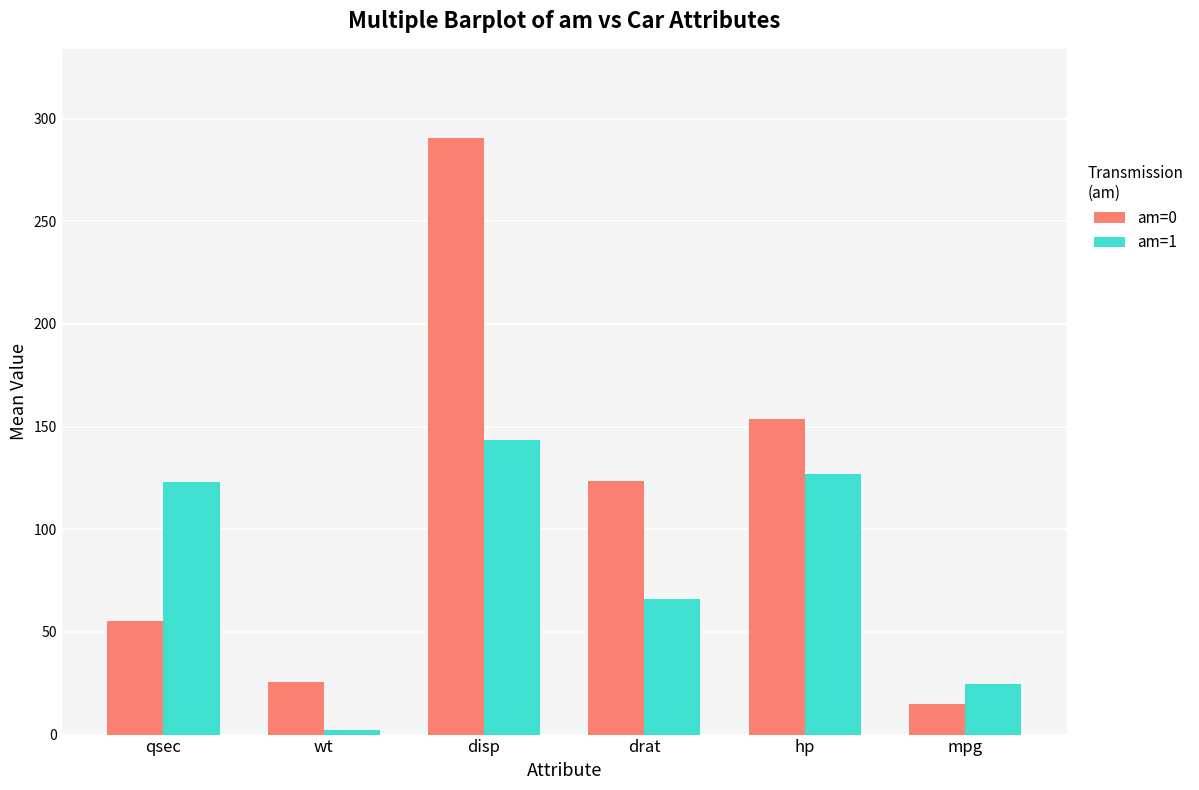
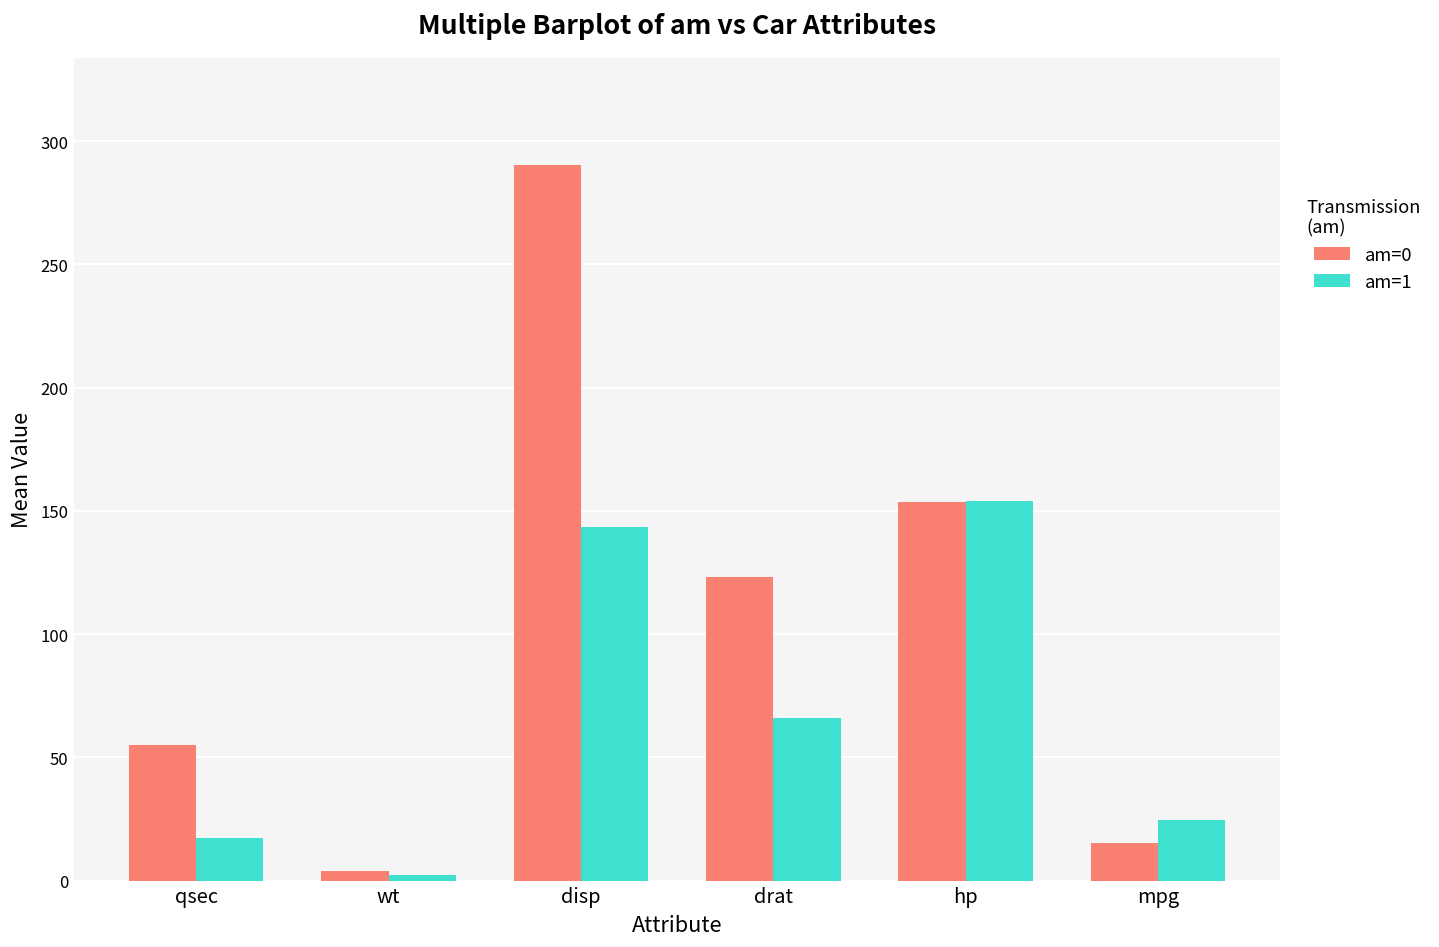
am=1, qsec: 123 -> 17
am=0, wt: 25 -> 4
am=1, hp: 127 -> 154
